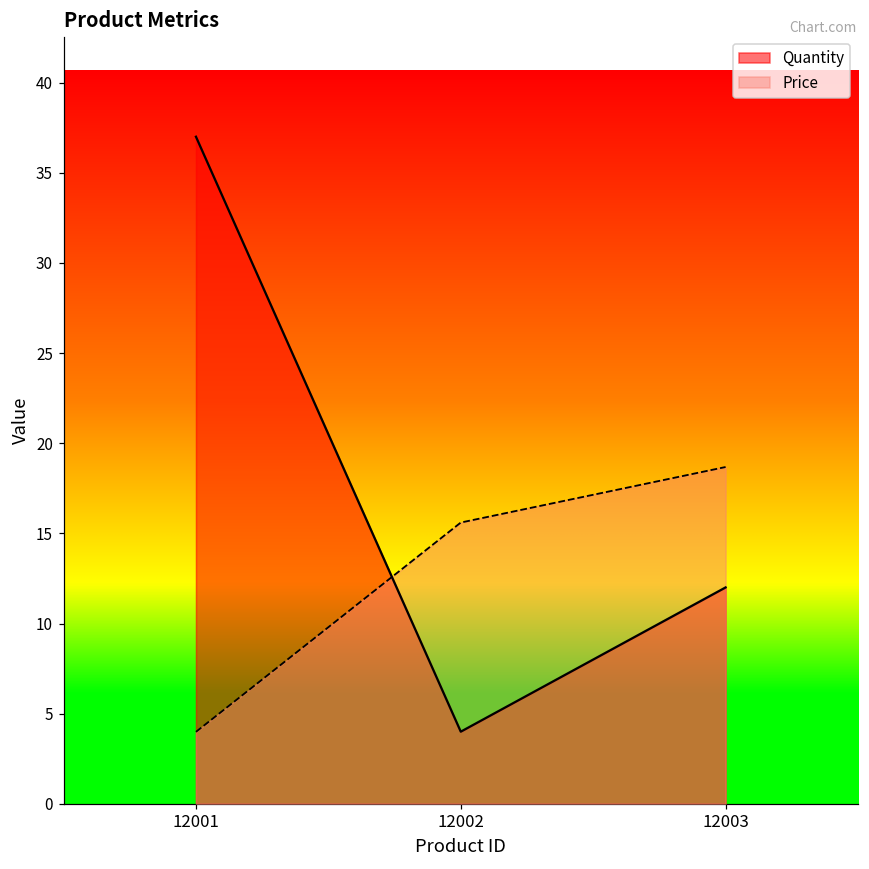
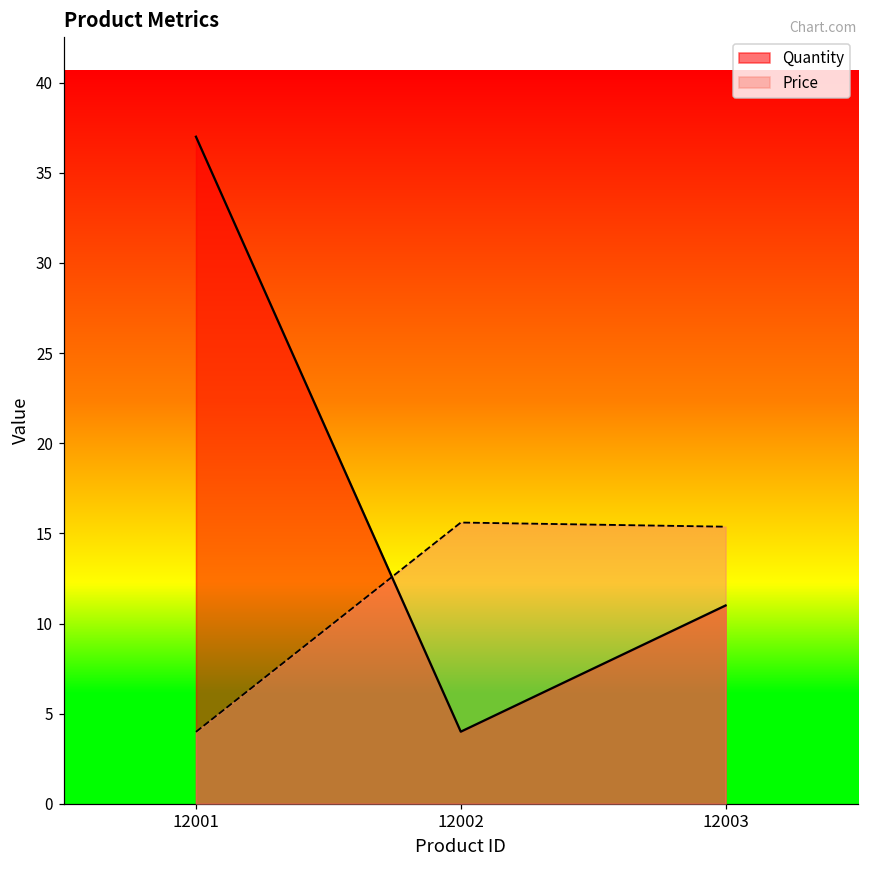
Quantity, 12003: 12 -> 11
Price, 12003: 18.7 -> 15.4
